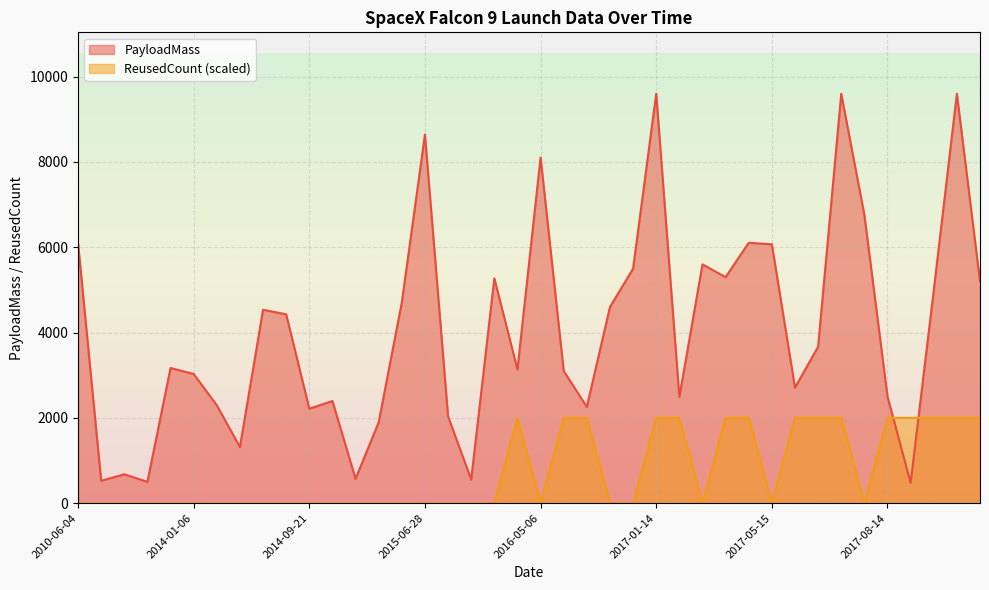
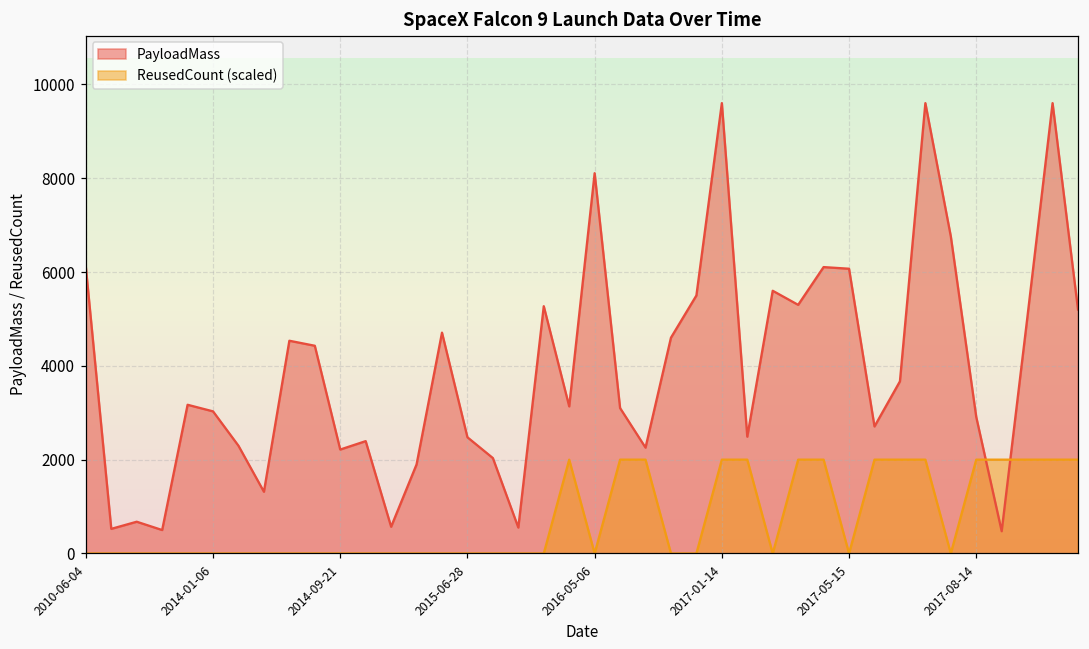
PayloadMass, 2015-06-28: 8600 -> 2500
PayloadMass, 2017-08-14: 2500 -> 2900
